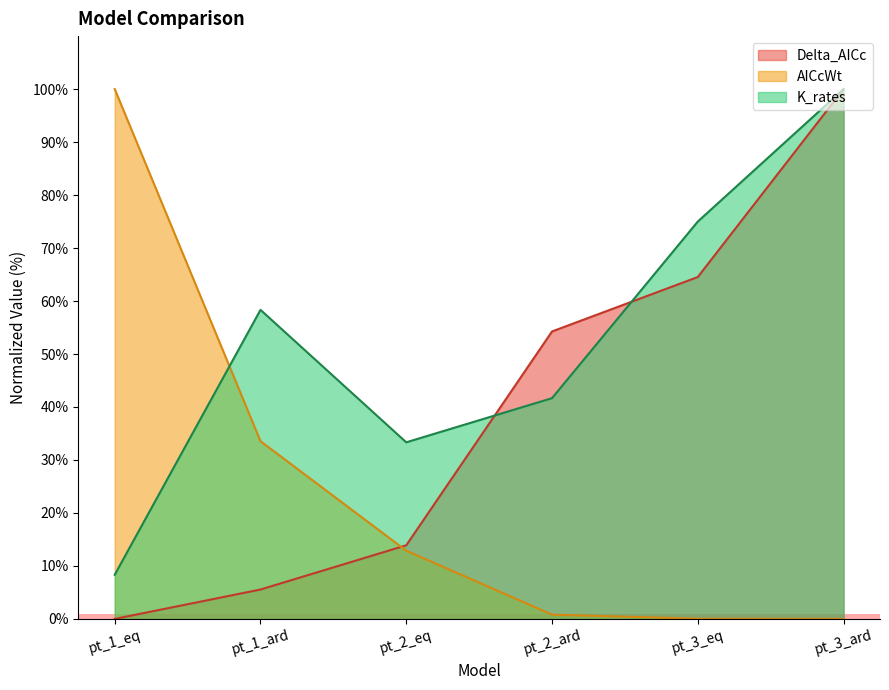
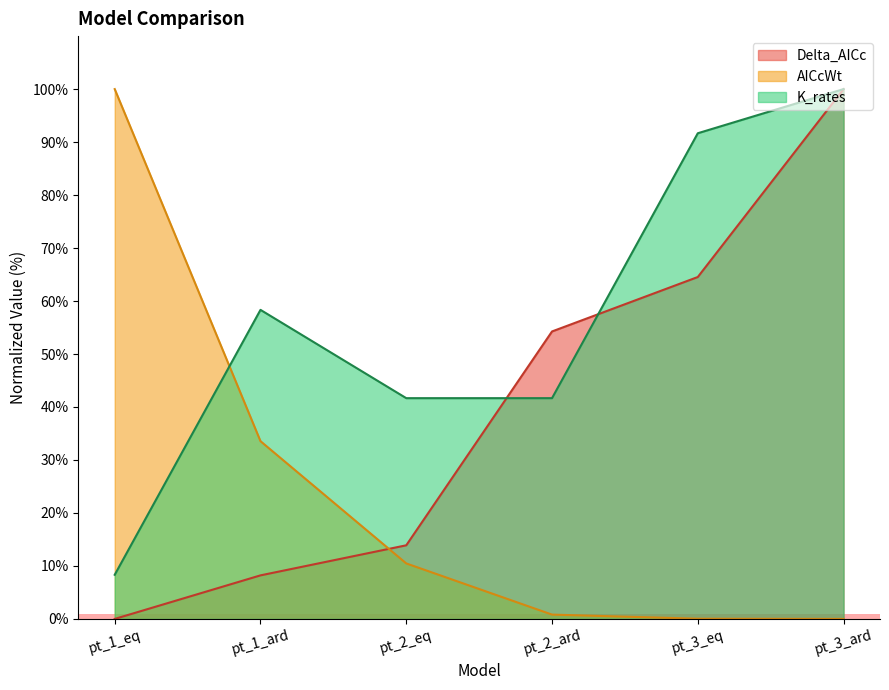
Delta_AICc, pt_1_ard: 6% -> 8%
AICcWt, pt_2_eq: 13% -> 10%
K_rates, pt_2_eq: 33% -> 42%
K_rates, pt_3_eq: 75% -> 92%
